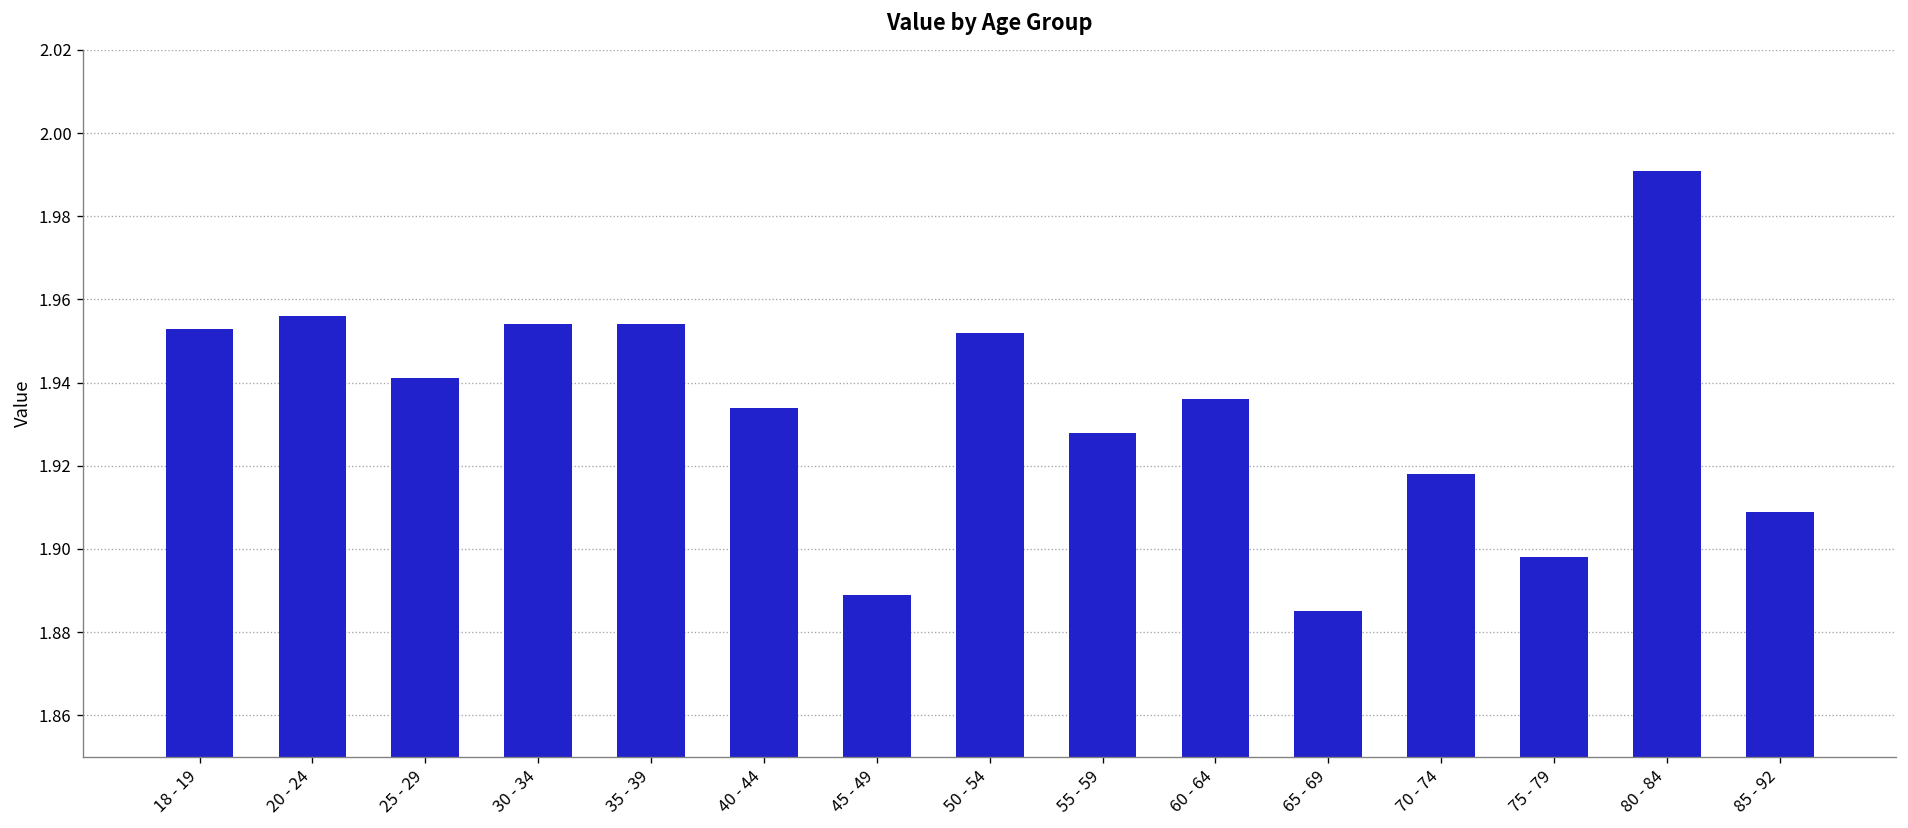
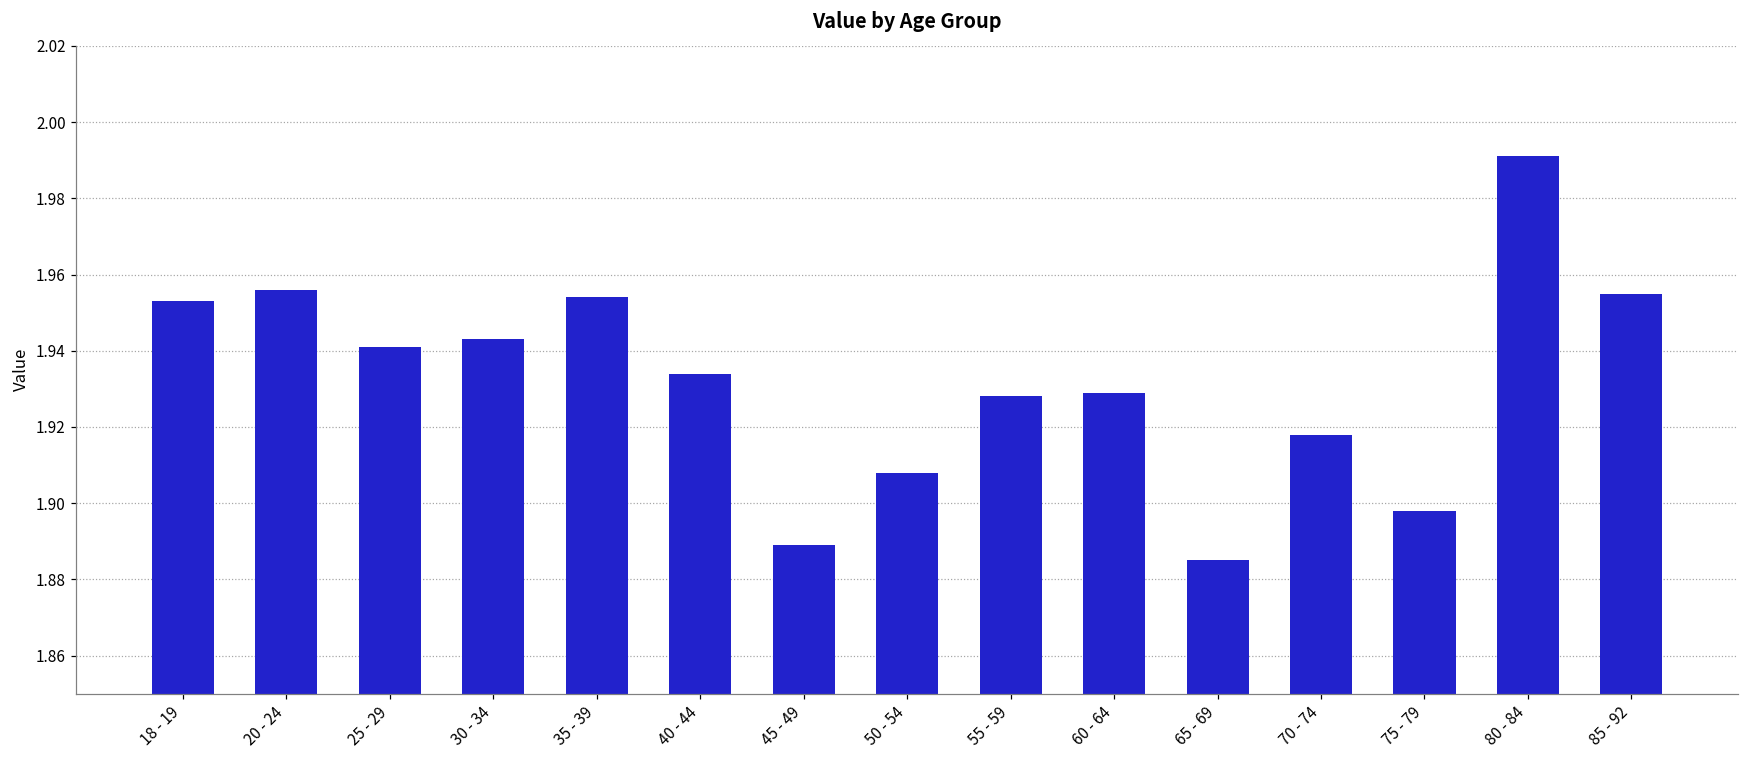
30 - 34: 1.954 -> 1.943
50 - 54: 1.952 -> 1.908
60 - 64: 1.936 -> 1.929
85 - 92: 1.909 -> 1.955
